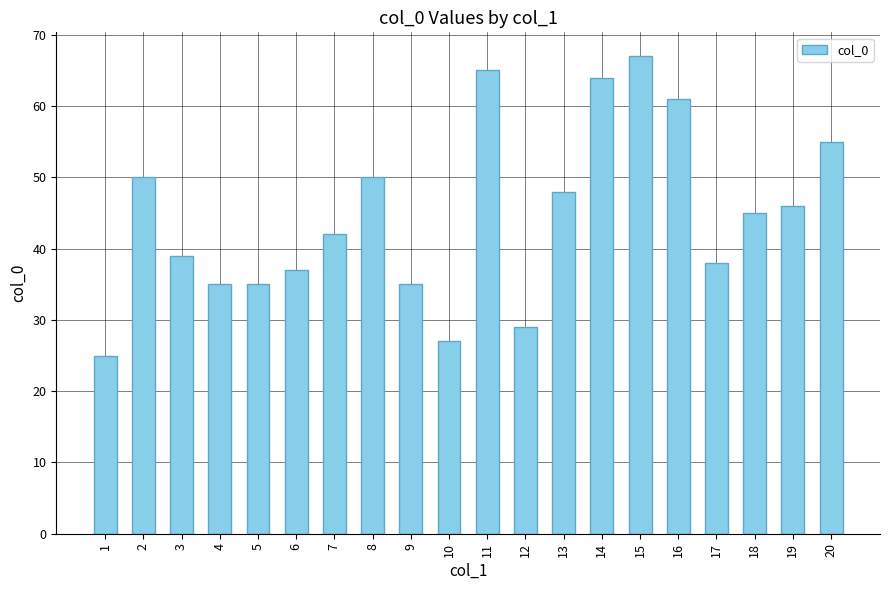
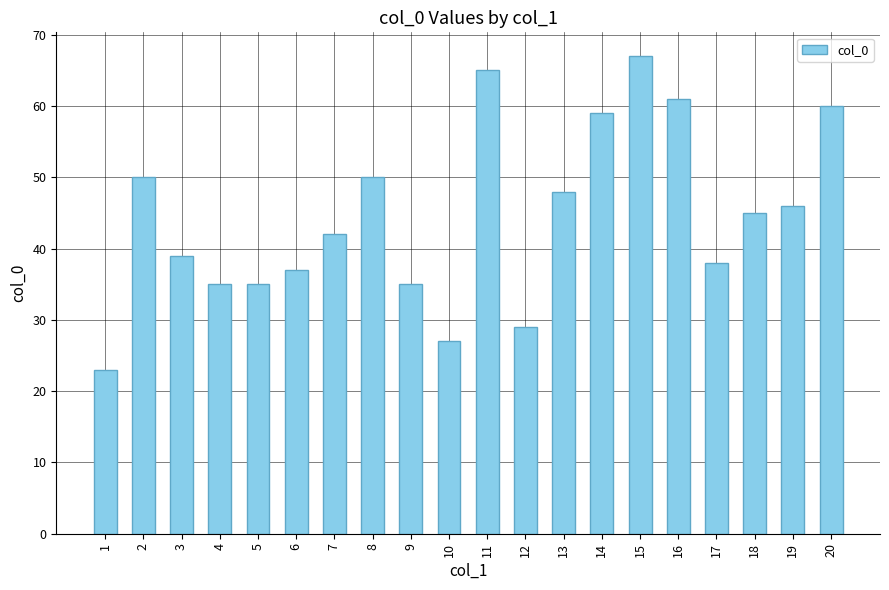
1: 25 -> 23
14: 64 -> 59
20: 55 -> 60
